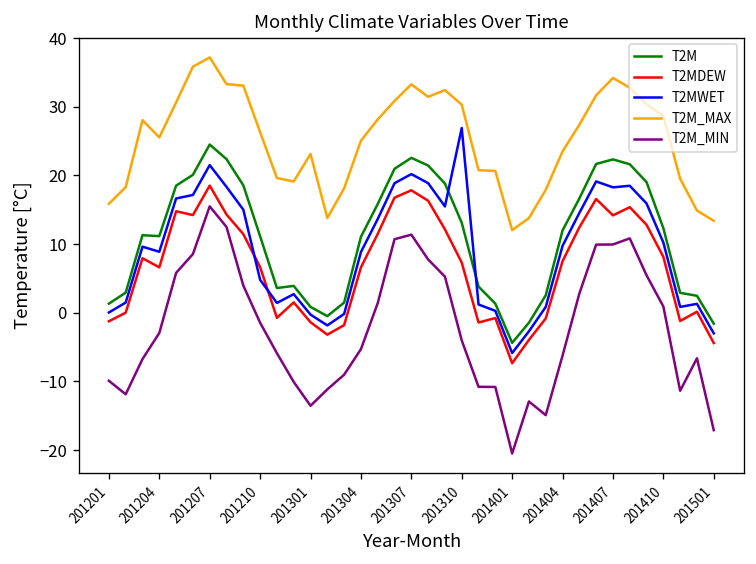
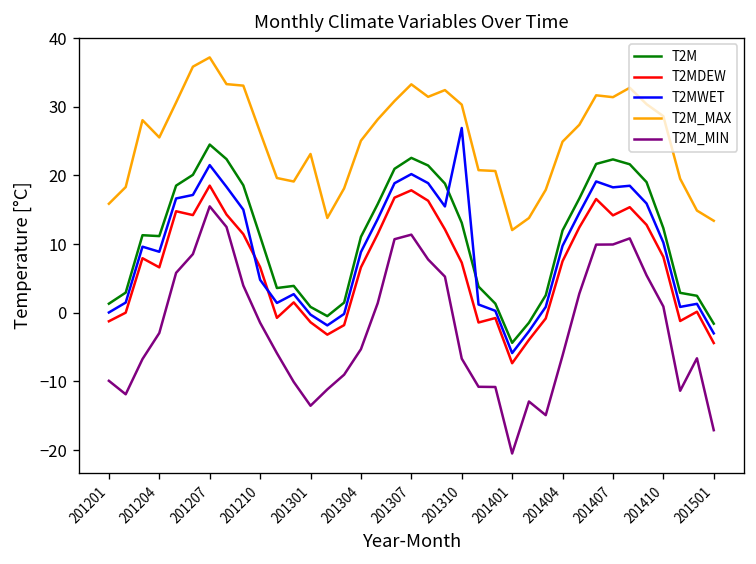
T2M_MIN, 201310: -4 -> -7
T2M_MAX, 201404: 24 -> 25
T2M_MAX, 201407: 34 -> 31
